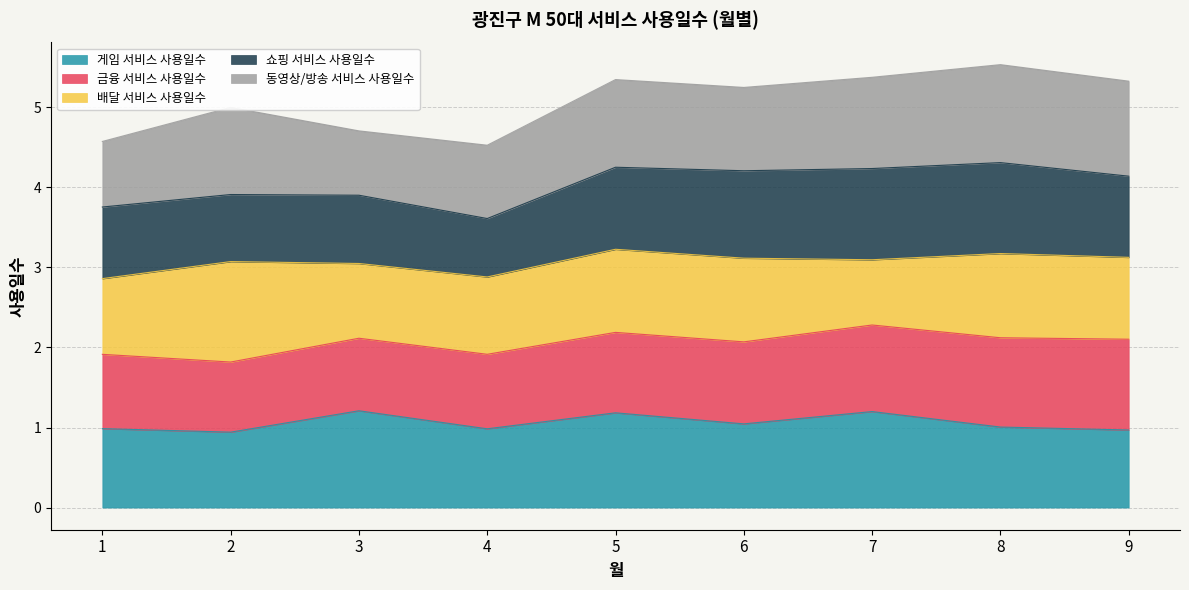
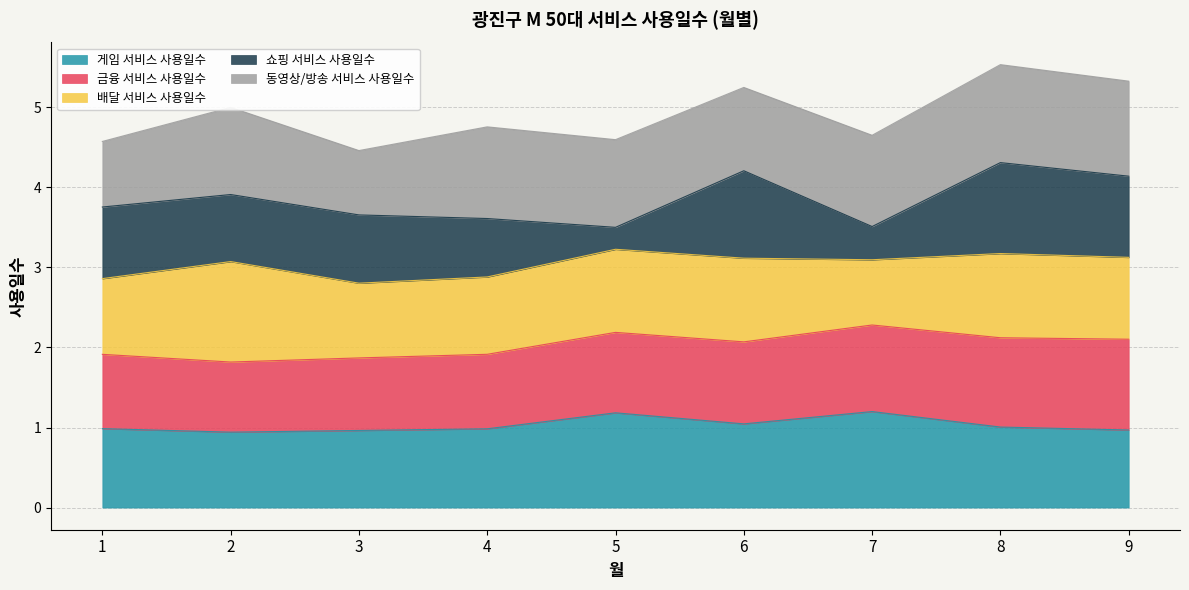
게임 서비스 사용일수, 3: 1.2 -> 1.0
동영상/방송 서비스 사용일수, 4: 0.9 -> 1.1
쇼핑 서비스 사용일수, 5: 1.0 -> 0.3
쇼핑 서비스 사용일수, 7: 1.1 -> 0.4
